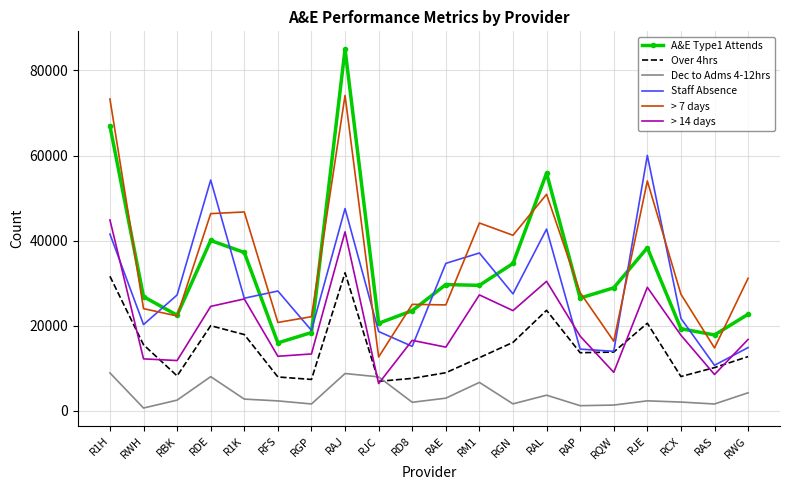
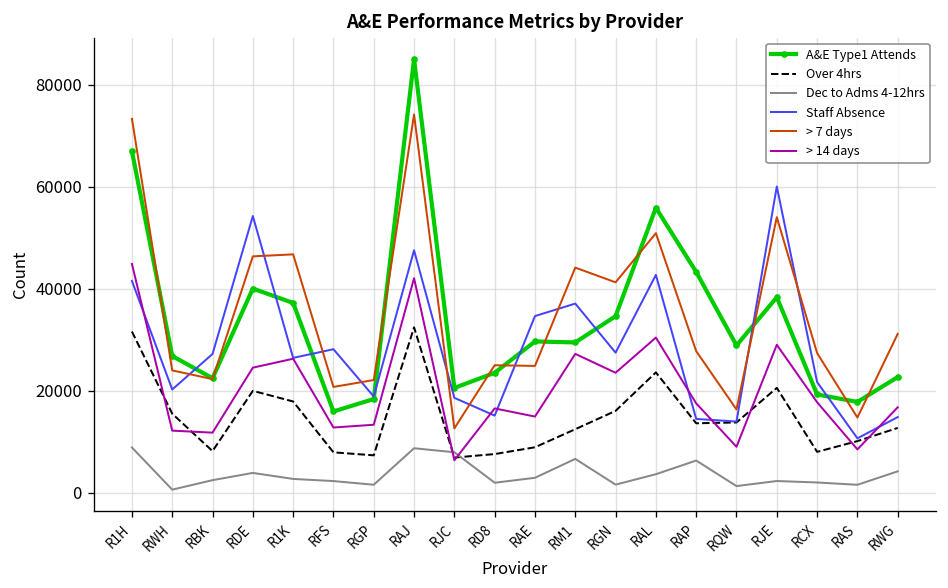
Dec to Adms 4-12hrs, RDE: 8000 -> 4000
A&E Type1 Attends, RAP: 26000 -> 43000
Dec to Adms 4-12hrs, RAP: 1000 -> 6000
